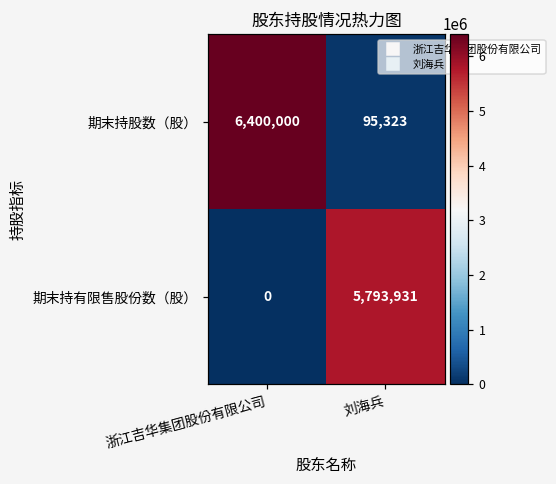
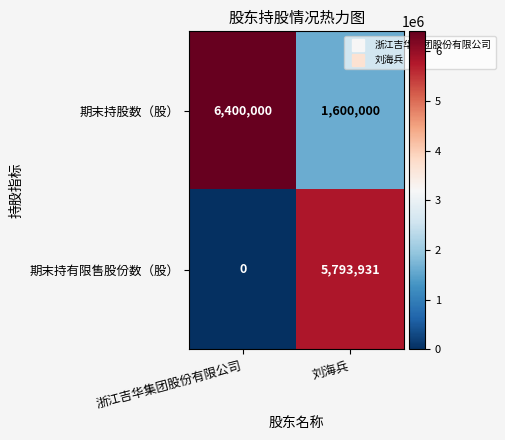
期末持股数（股）, 刘海兵: 95,323 -> 1,600,000
